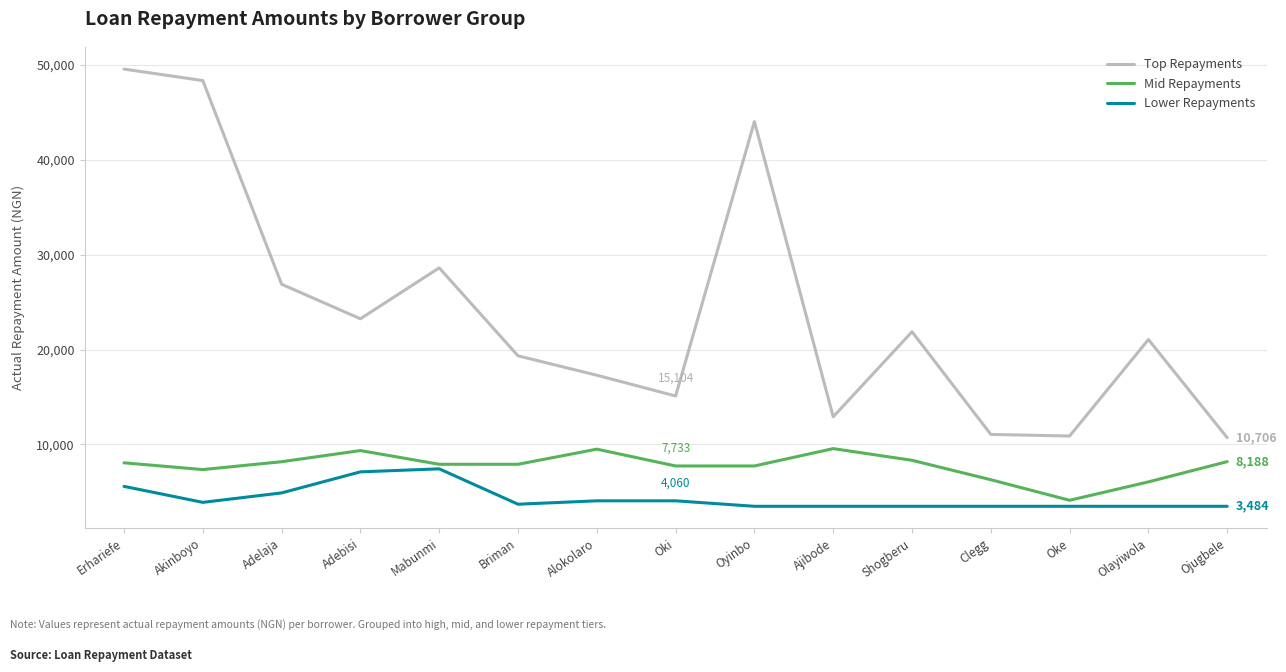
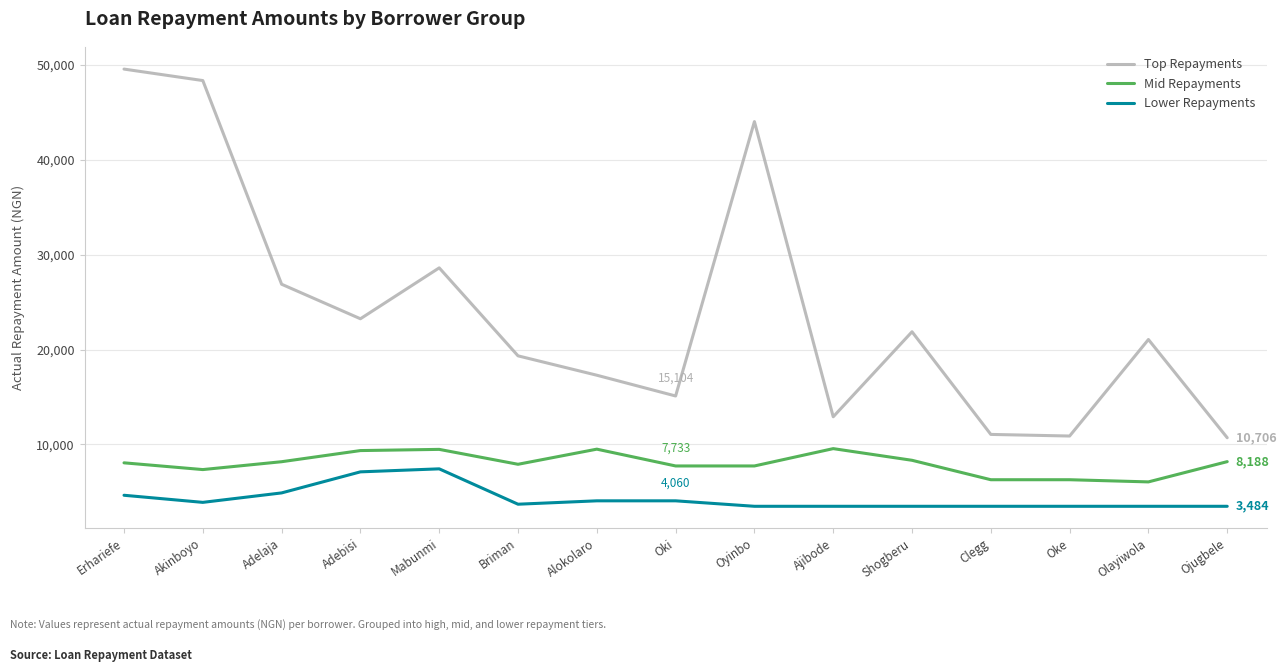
Lower Repayments, Erhariefe: 6,000 -> 5,000
Mid Repayments, Mabunmi: 8,000 -> 9,000
Mid Repayments, Oke: 4,000 -> 6,000
